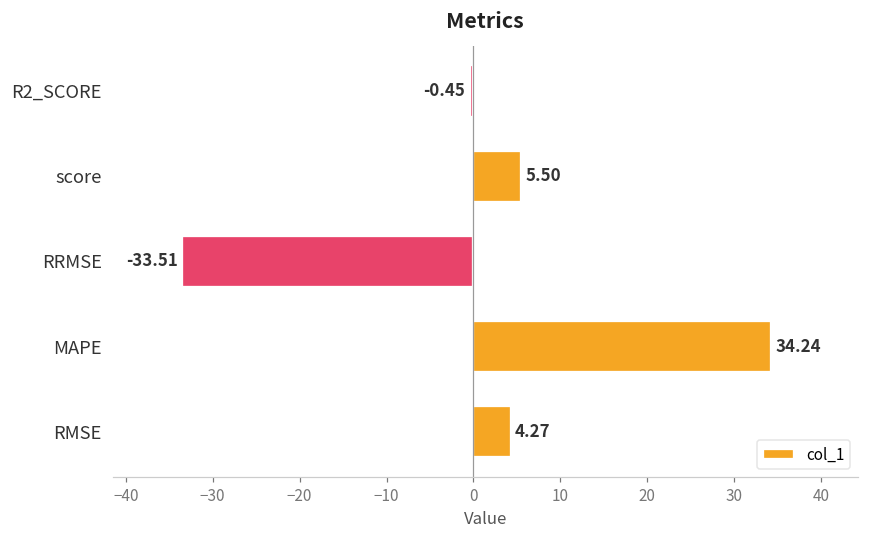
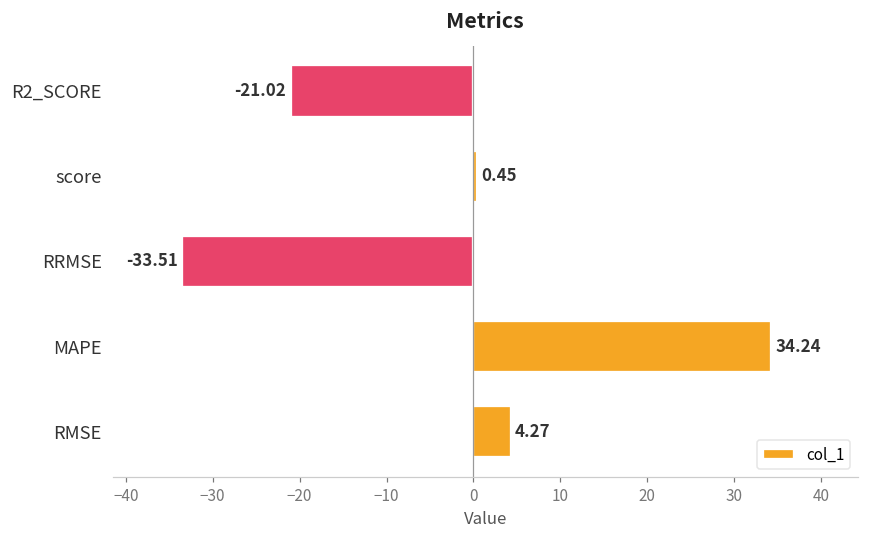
R2_SCORE: -0.45 -> -21.02
score: 5.50 -> 0.45
